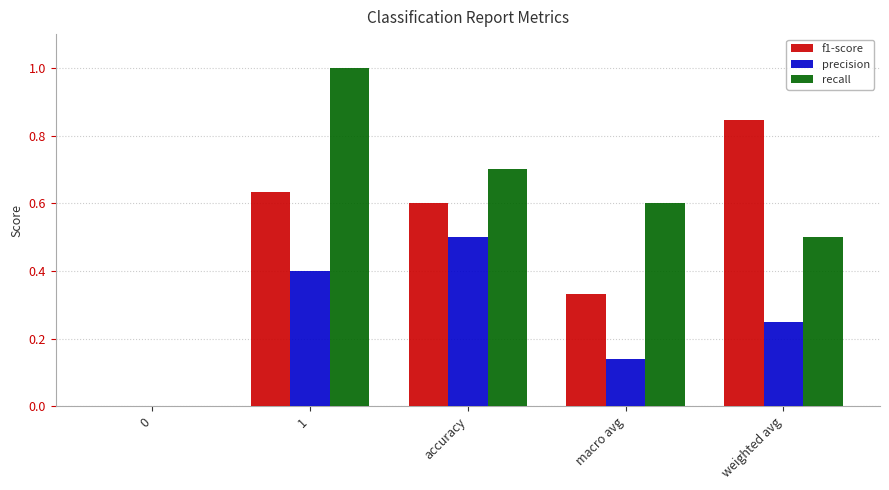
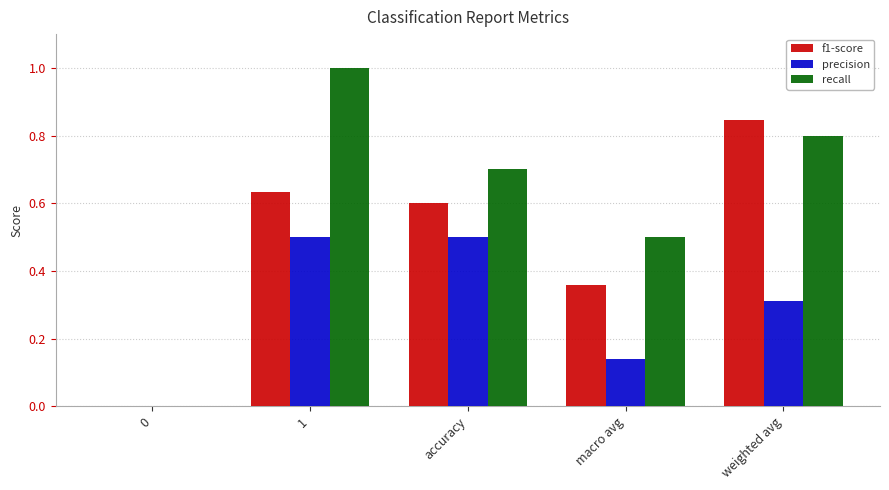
precision, 1: 0.4 -> 0.5
f1-score, macro avg: 0.33 -> 0.36
recall, macro avg: 0.6 -> 0.5
precision, weighted avg: 0.25 -> 0.31
recall, weighted avg: 0.5 -> 0.8
